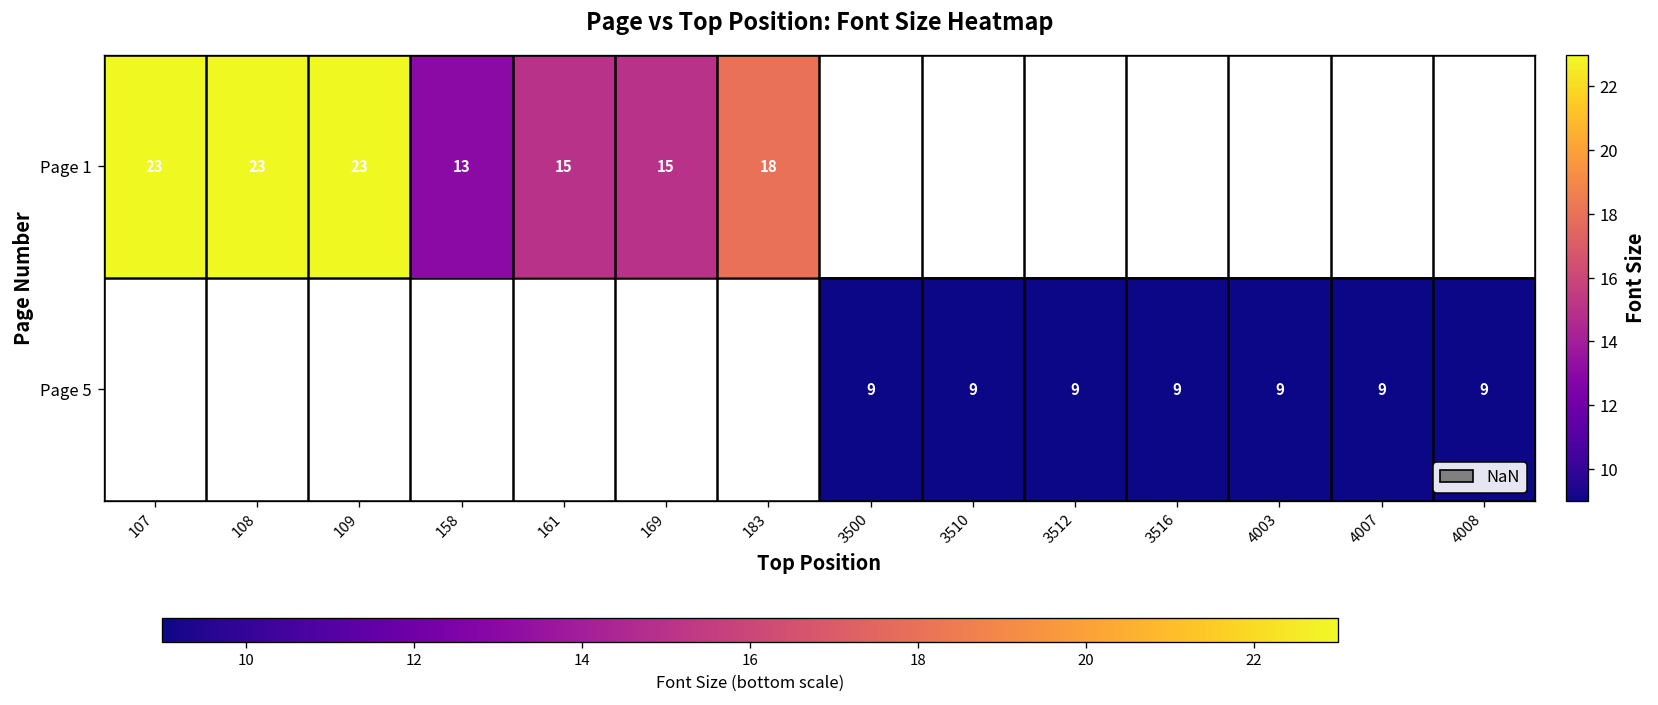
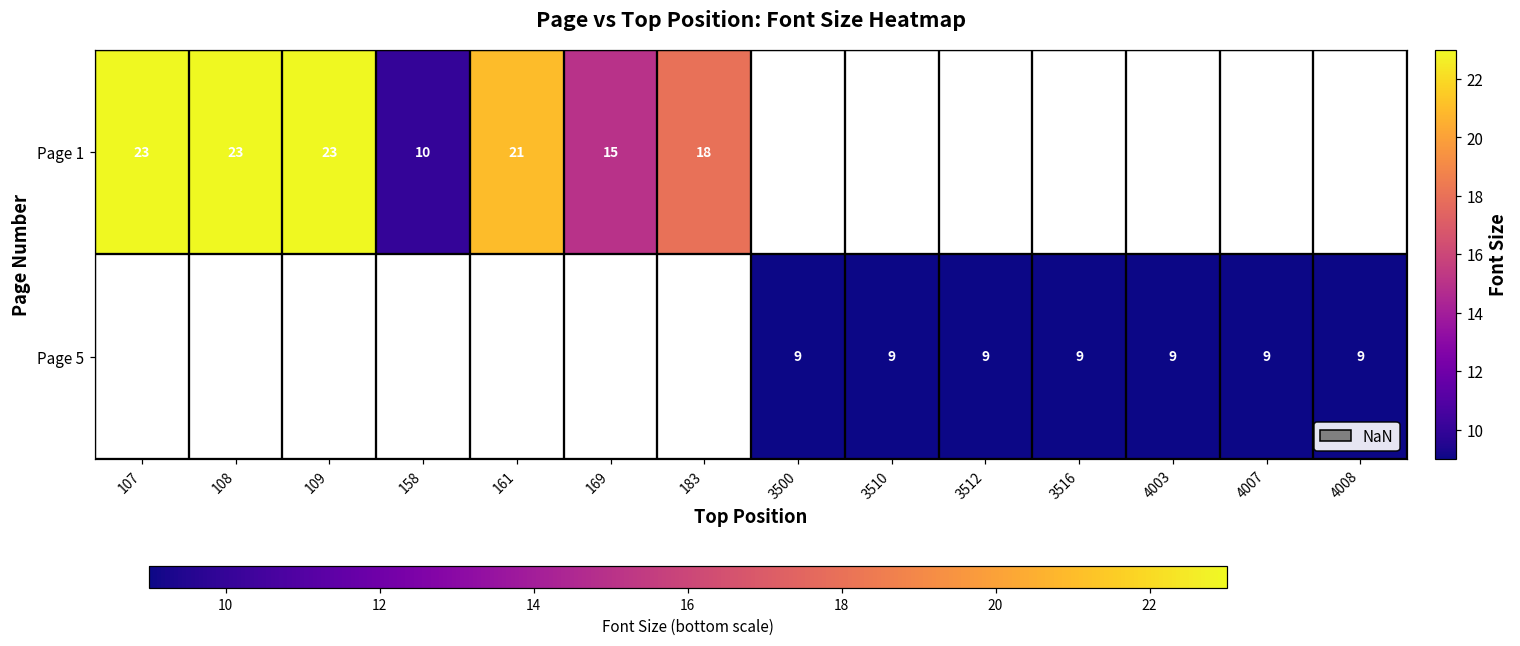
Page 1, 158: 13 -> 10
Page 1, 161: 15 -> 21
